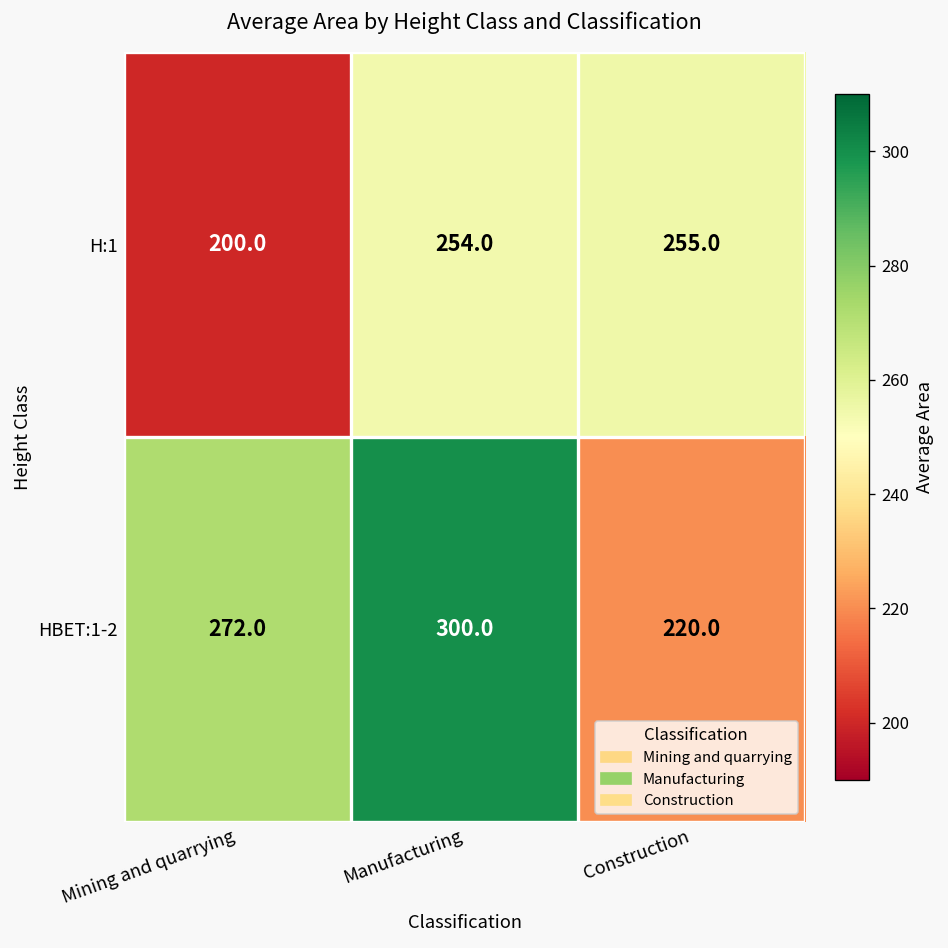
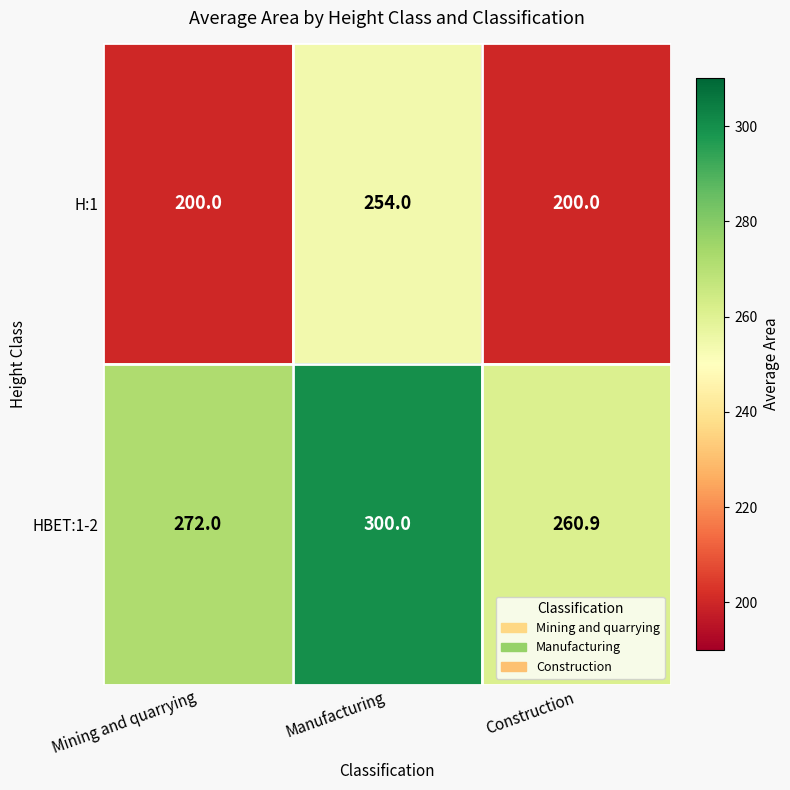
H:1, Construction: 255.0 -> 200.0
HBET:1-2, Construction: 220.0 -> 260.9
